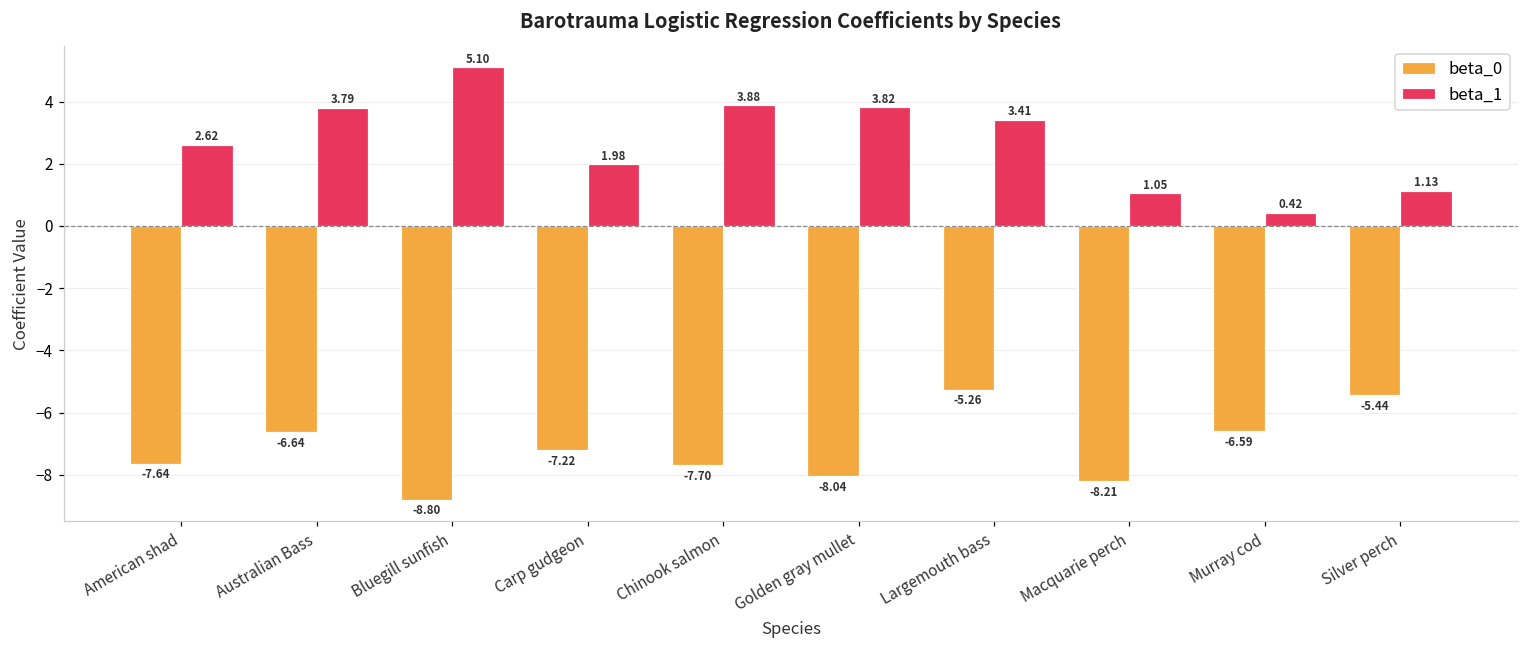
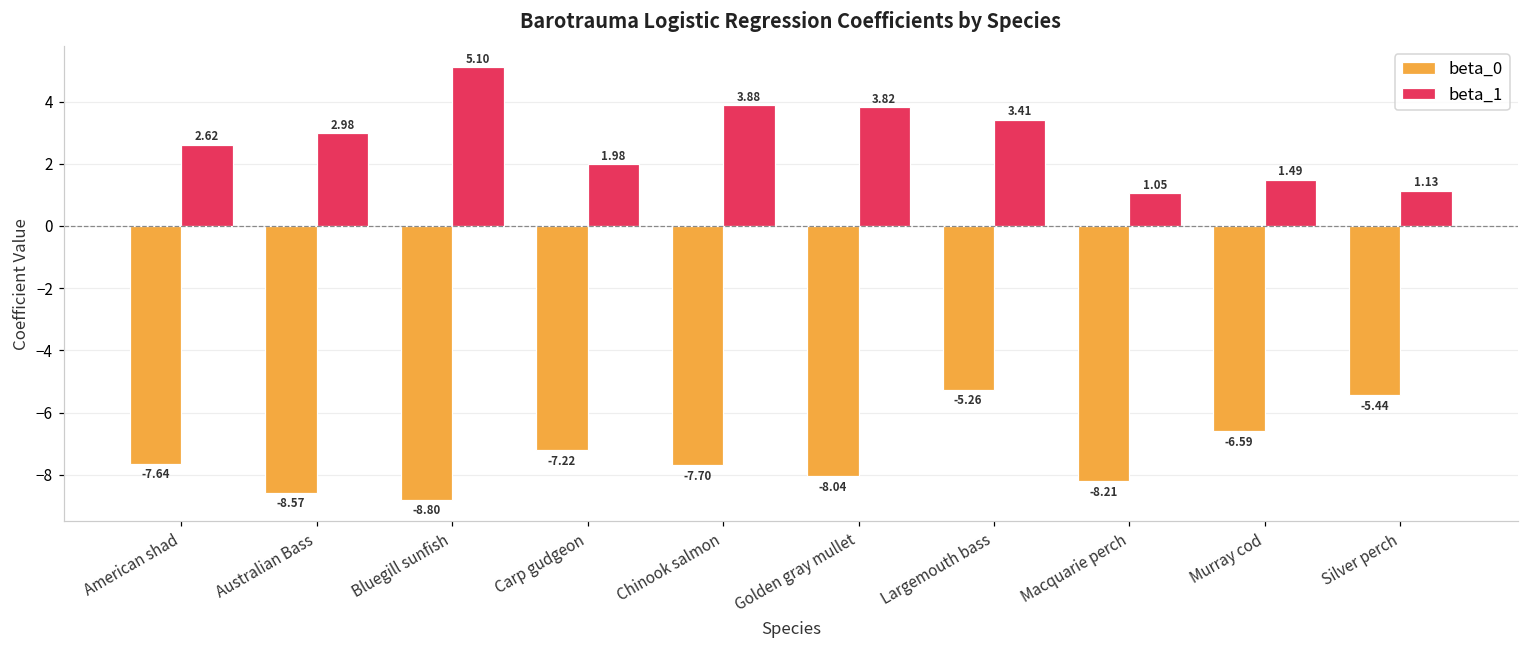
beta_0, Australian Bass: -6.64 -> -8.57
beta_1, Australian Bass: 3.79 -> 2.98
beta_1, Murray cod: 0.42 -> 1.49
